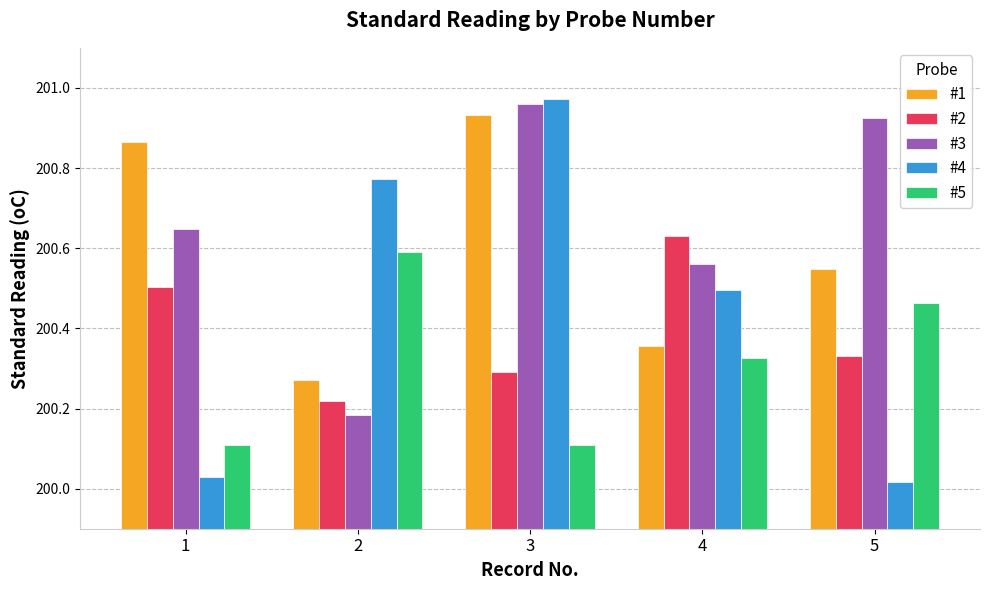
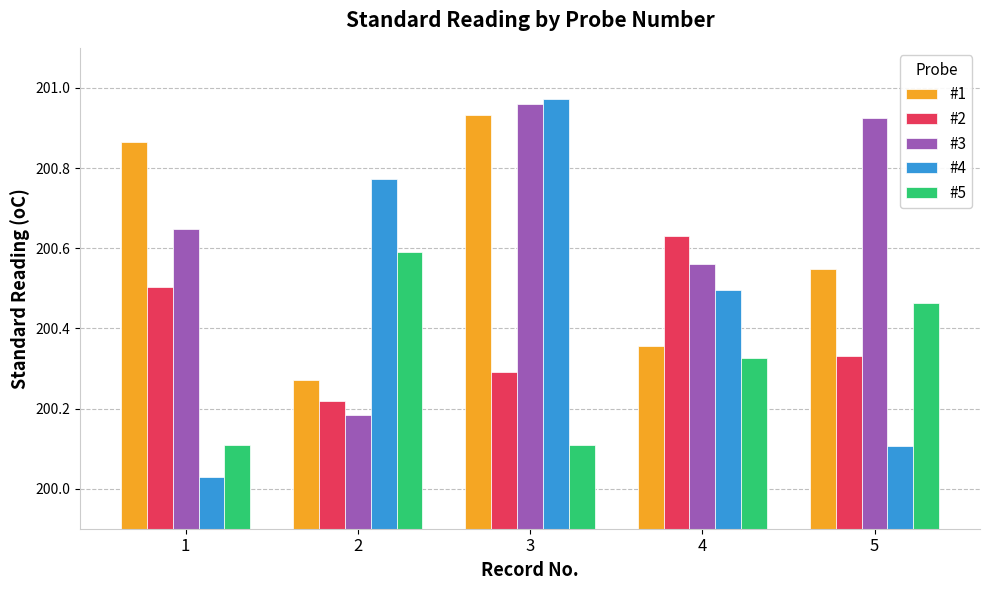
#4, 5: 200.02 -> 200.11
